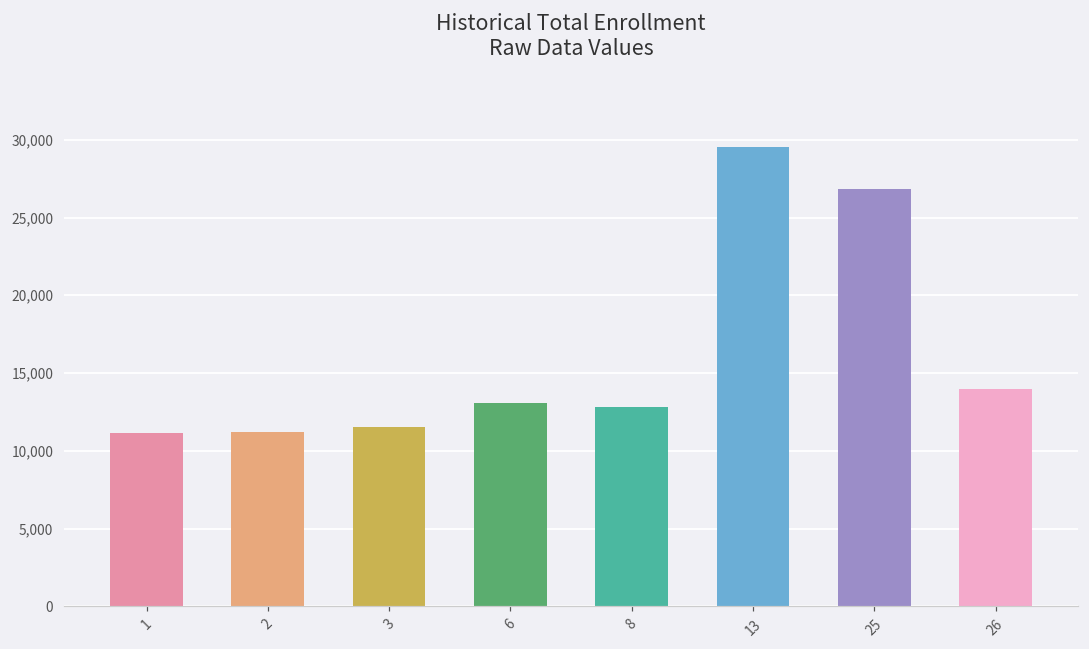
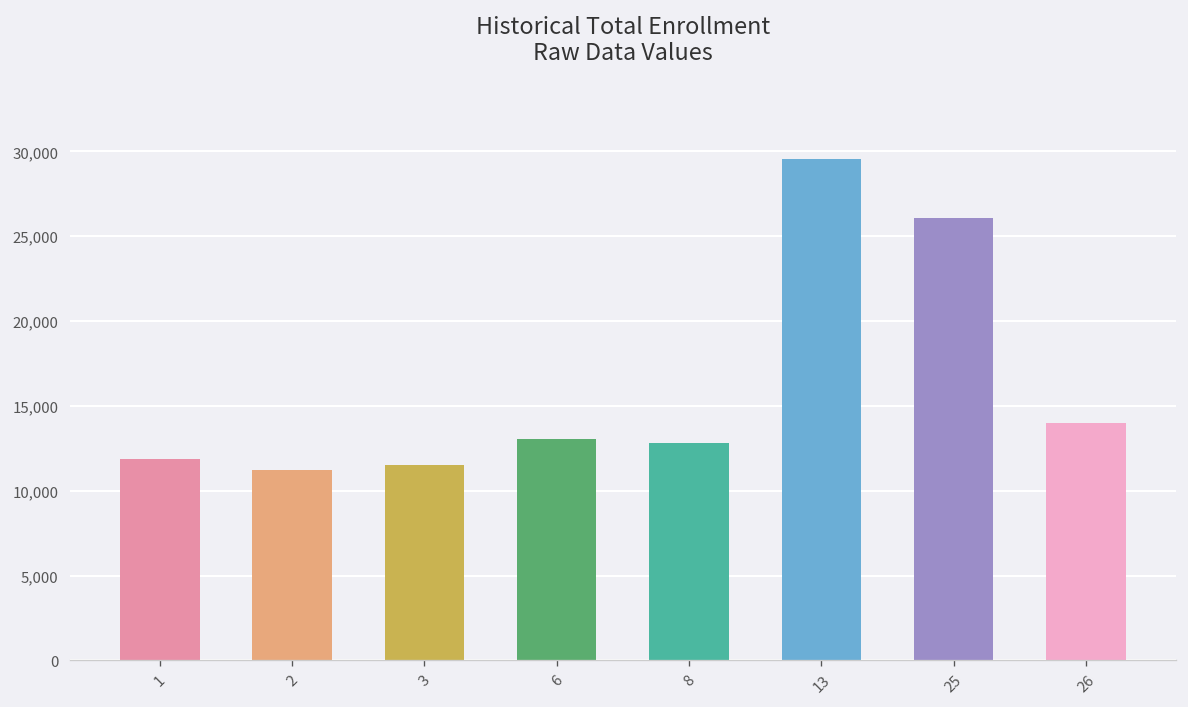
1: 11,200 -> 11,900
25: 26,900 -> 26,100
